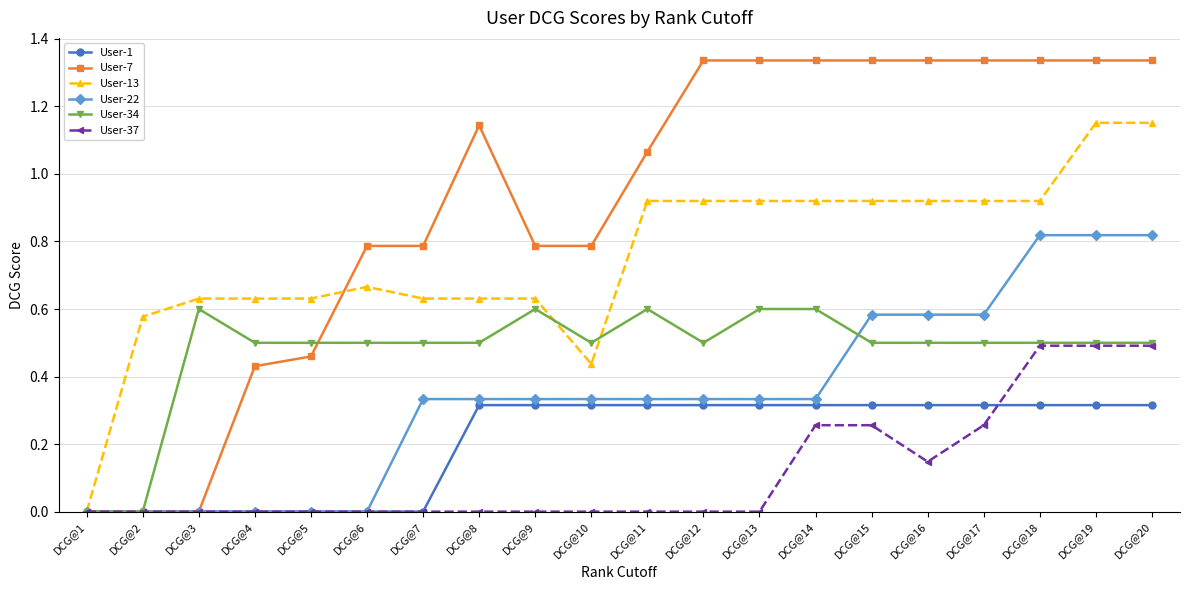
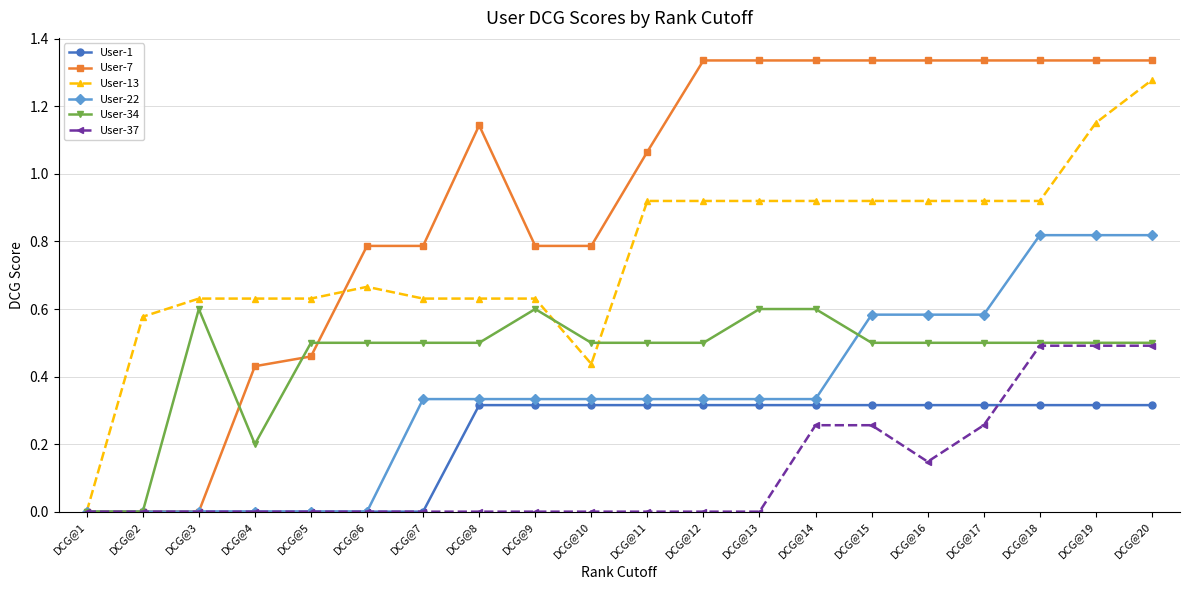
User-34, DCG@4: 0.5 -> 0.2
User-34, DCG@11: 0.6 -> 0.5
User-13, DCG@20: 1.15 -> 1.28
